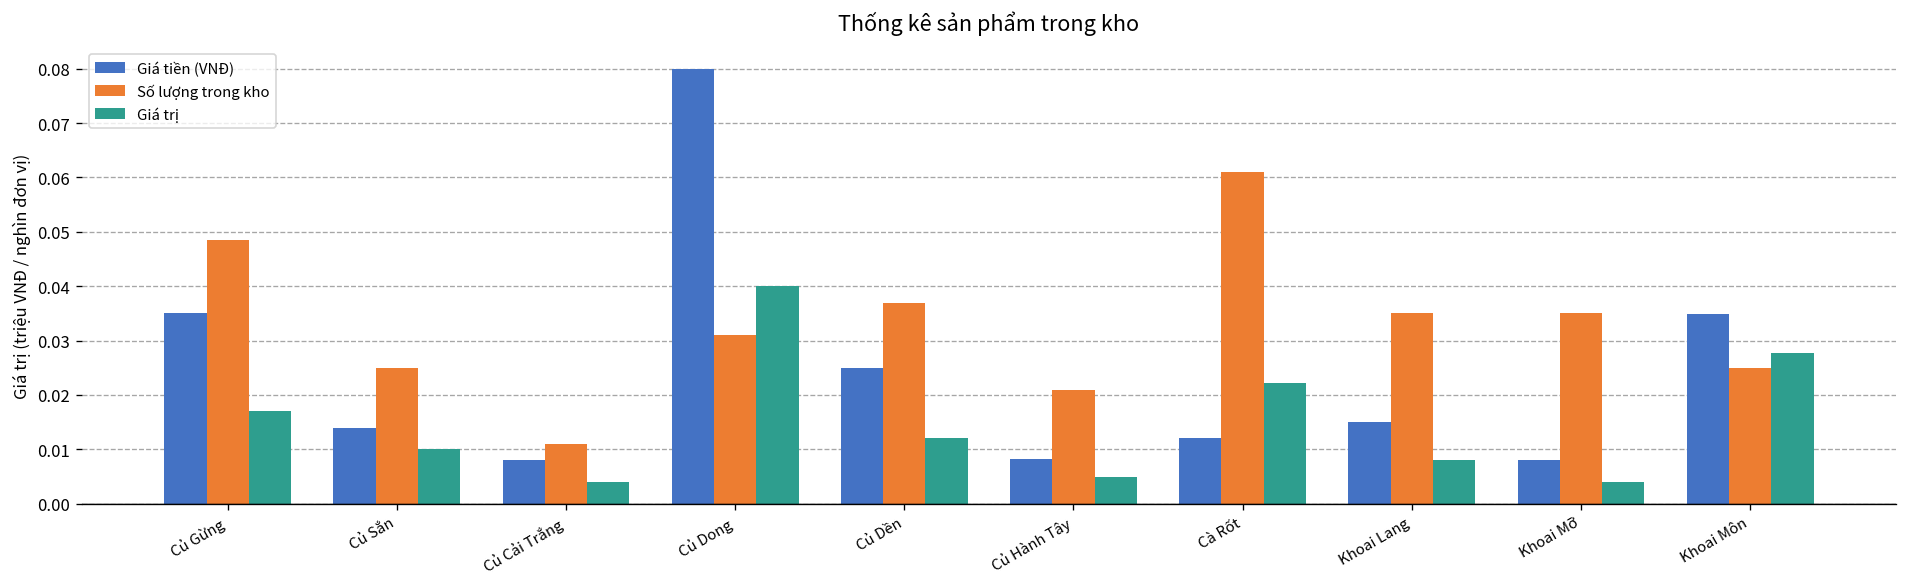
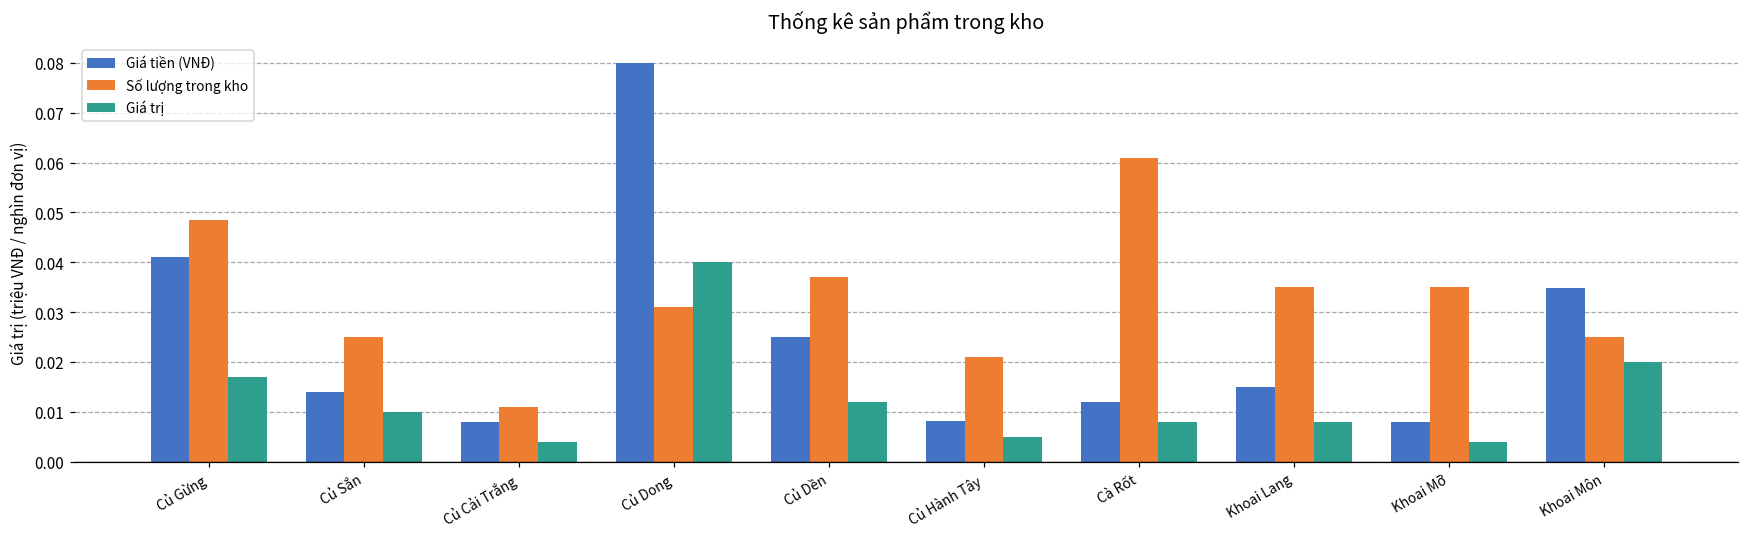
Giá tiền (VNĐ), Củ Gừng: 0.035 -> 0.041
Giá trị, Cà Rốt: 0.022 -> 0.008
Giá trị, Khoai Môn: 0.028 -> 0.020
